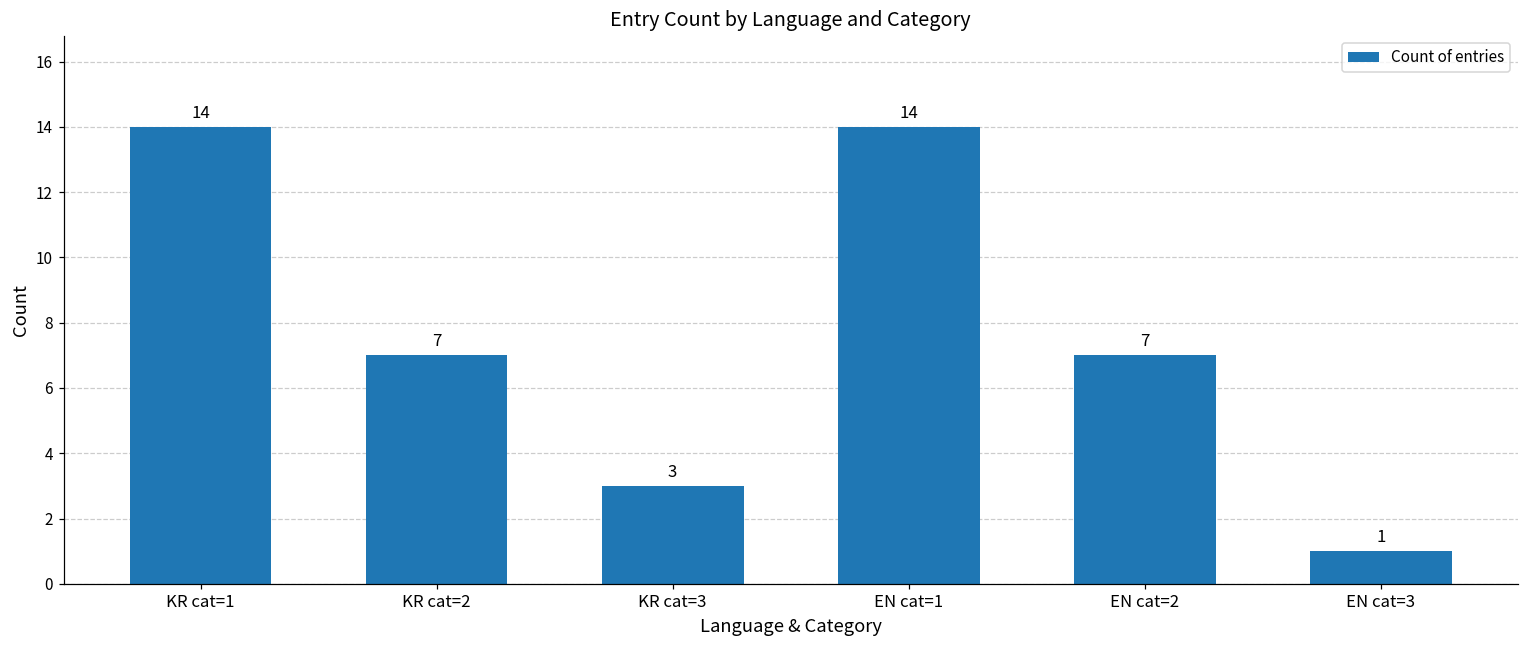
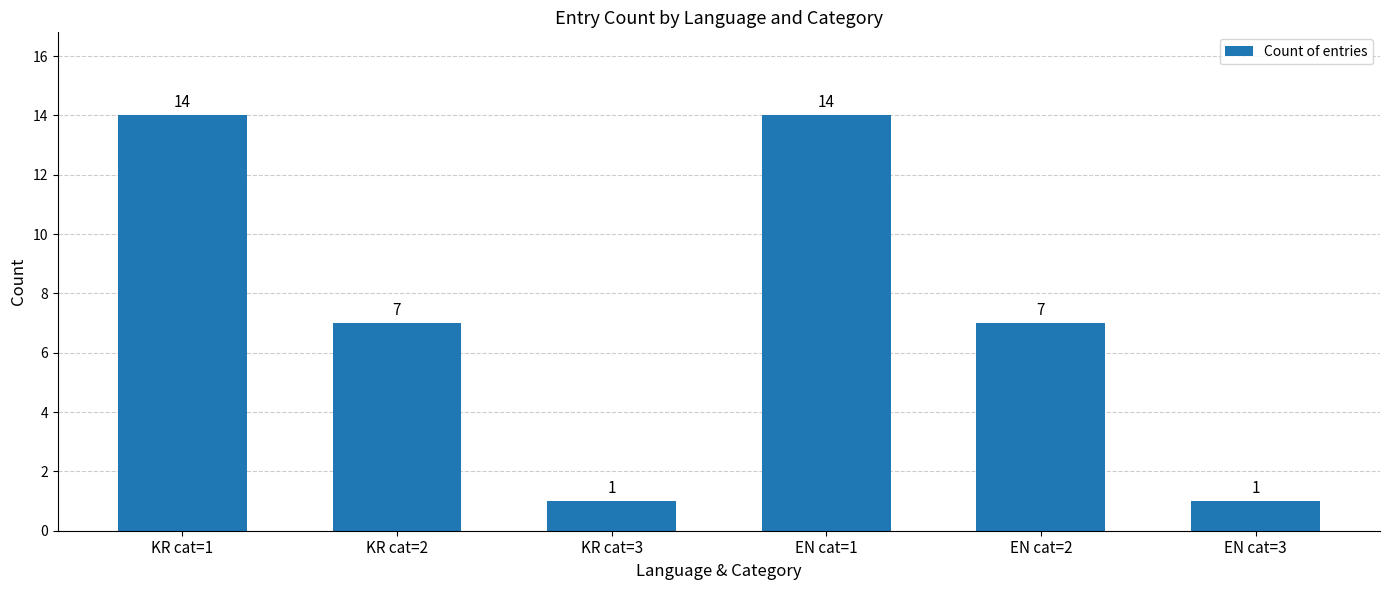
KR cat=3: 3 -> 1
